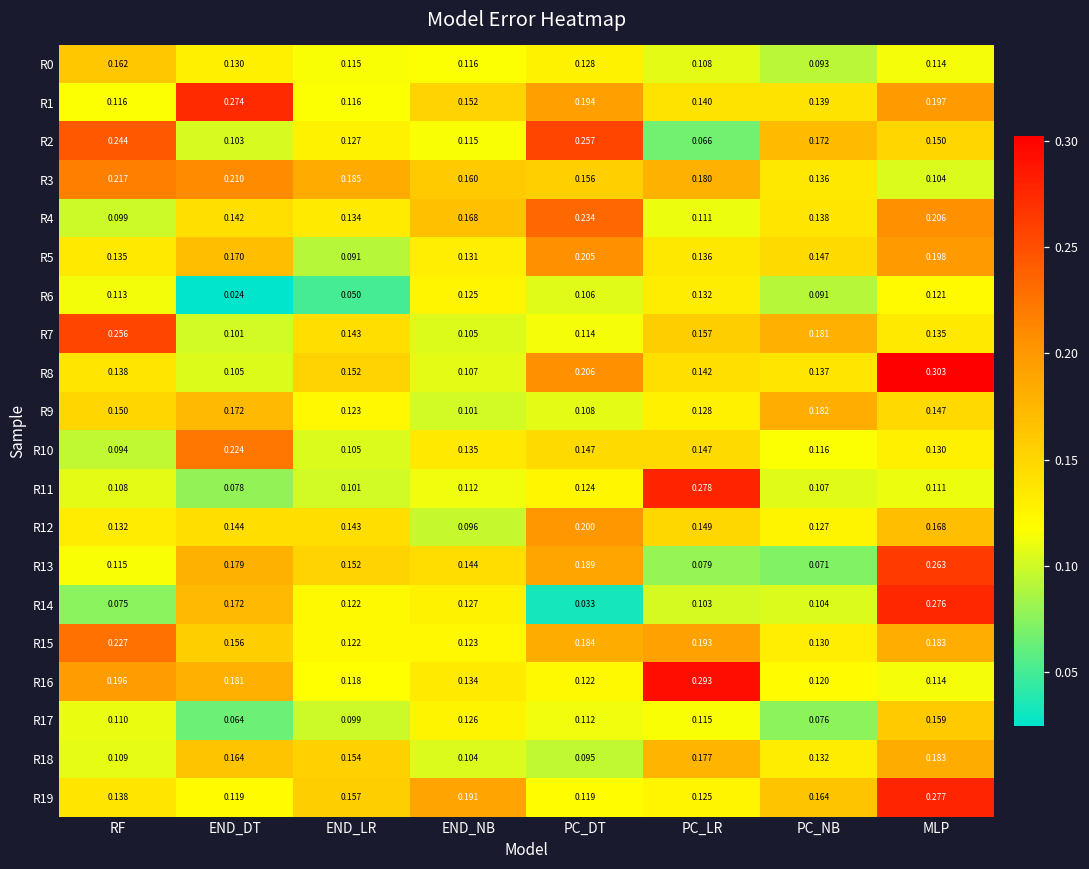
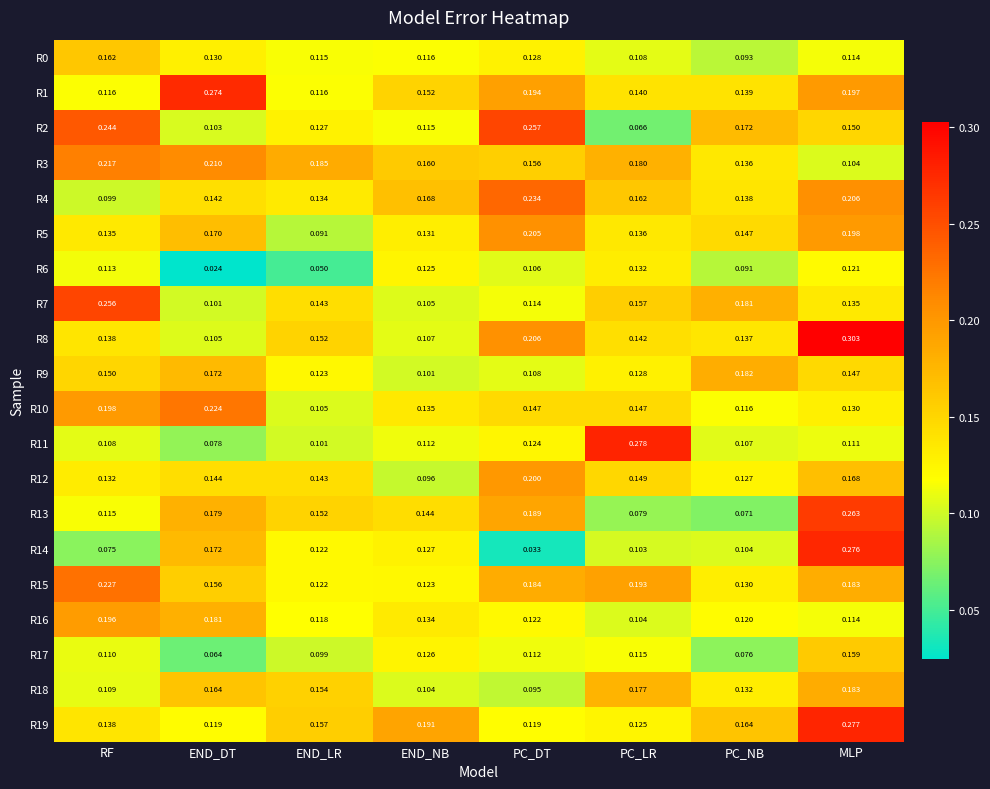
R4, PC_LR: 0.111 -> 0.162
R10, RF: 0.094 -> 0.198
R16, PC_LR: 0.293 -> 0.104
